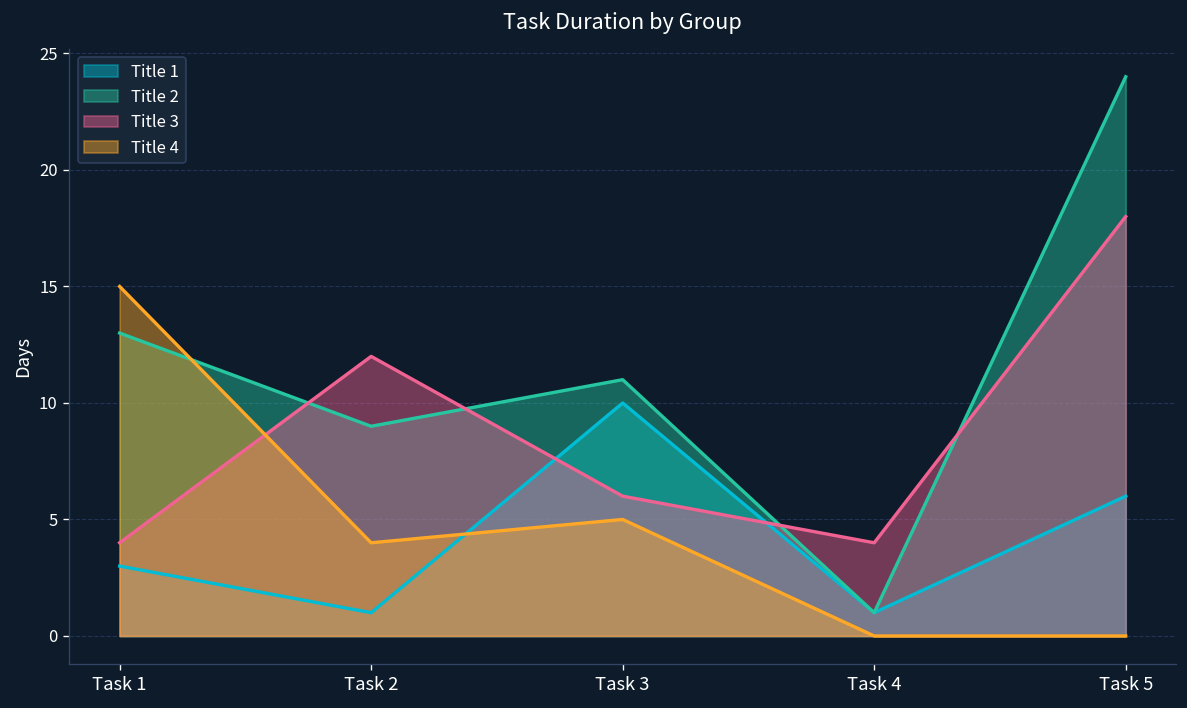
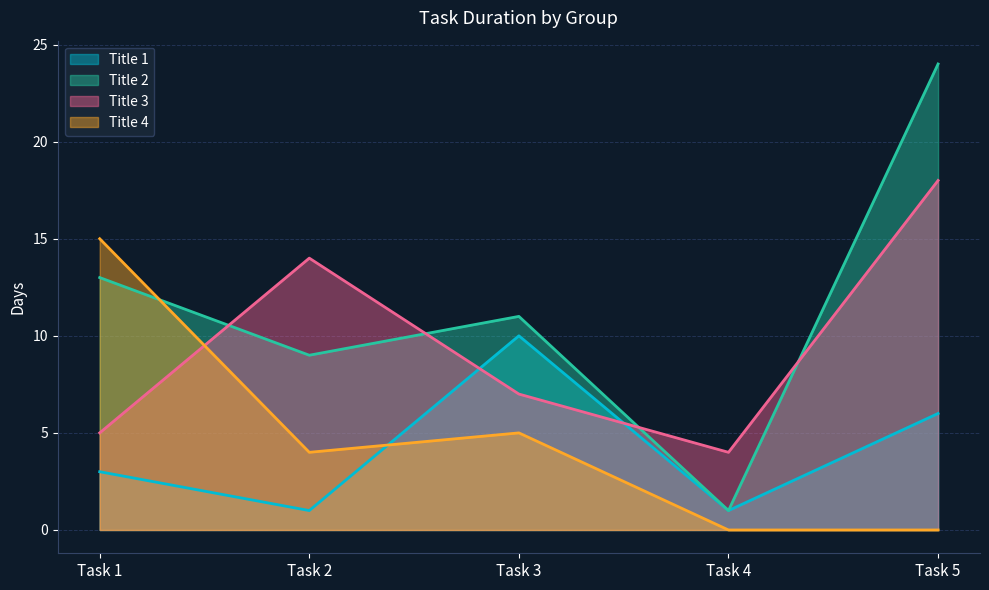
Title 3, Task 1: 4 -> 5
Title 3, Task 2: 12 -> 14
Title 3, Task 3: 6 -> 7
